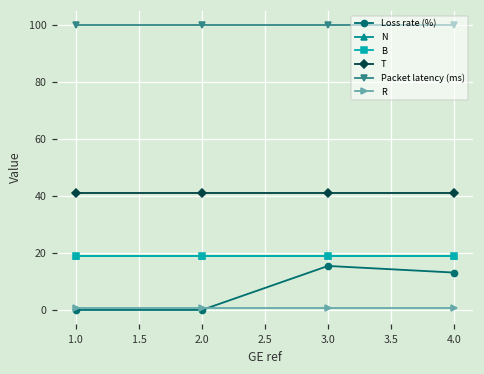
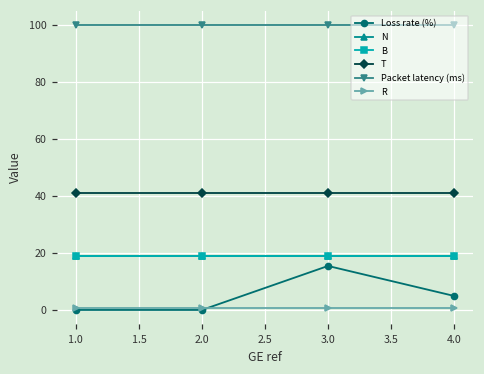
Loss rate (%), 4.0: 13 -> 5
